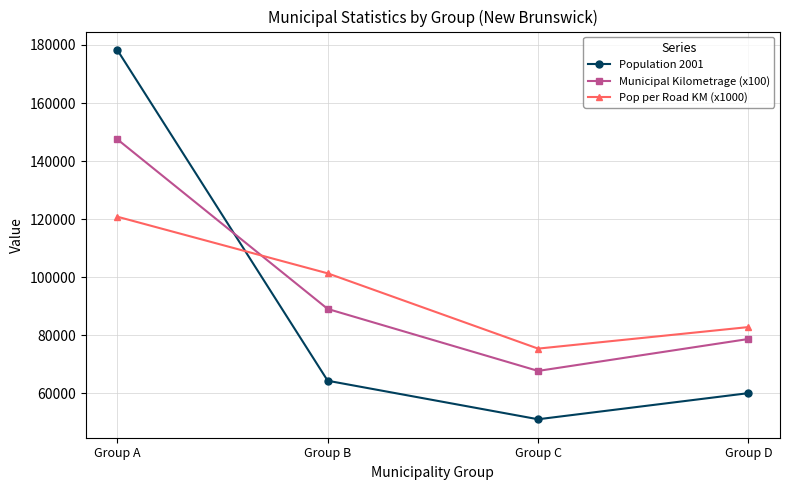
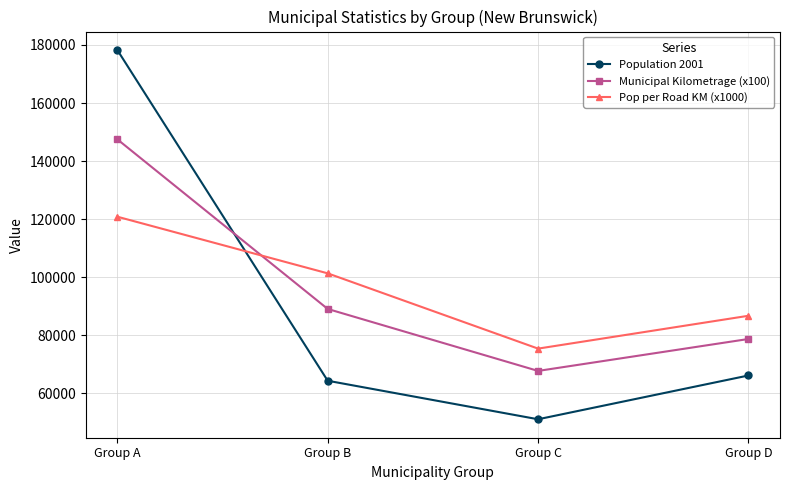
Population 2001, Group D: 60000 -> 66000
Pop per Road KM (x1000), Group D: 83000 -> 87000
